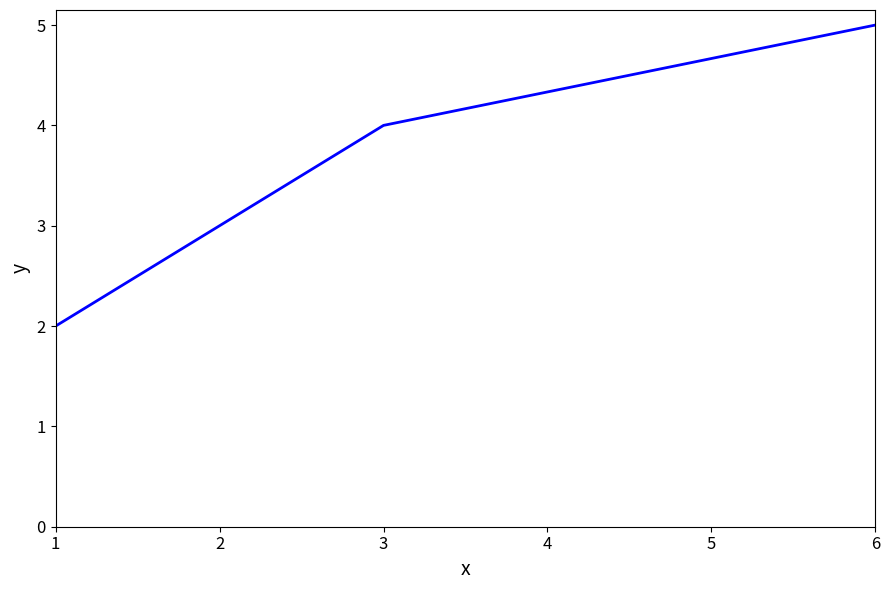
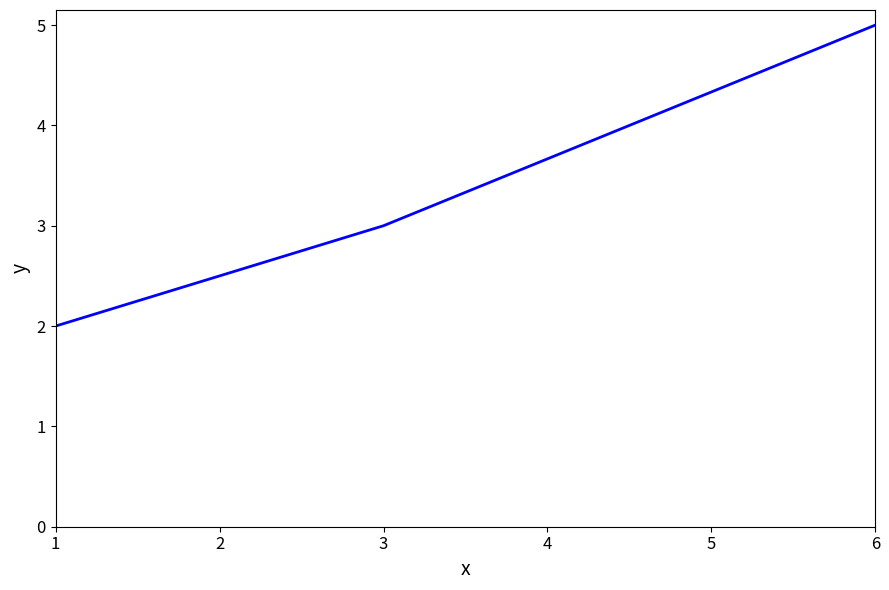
3: 4 -> 3
